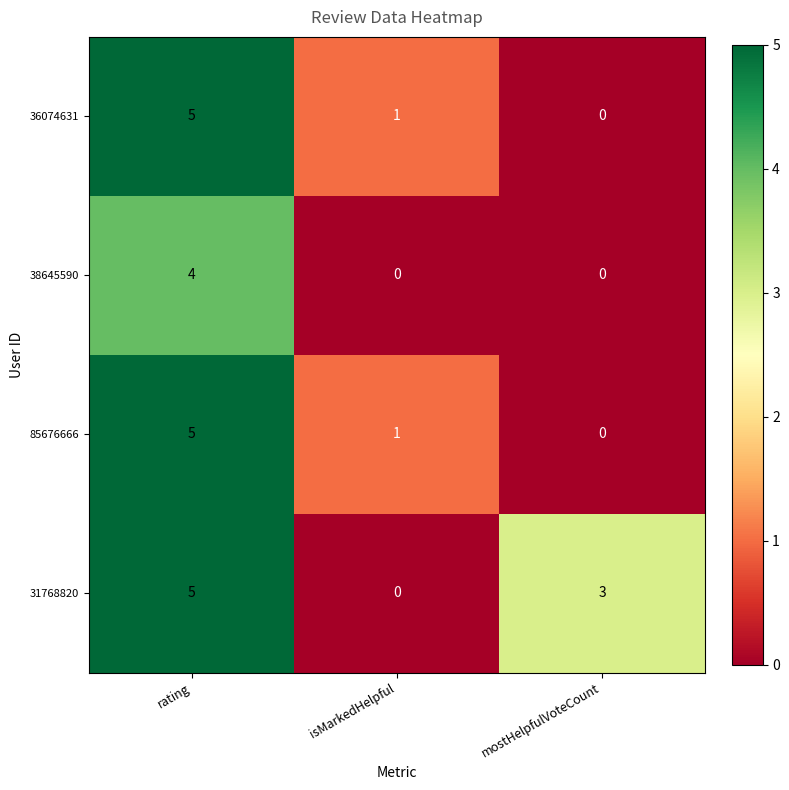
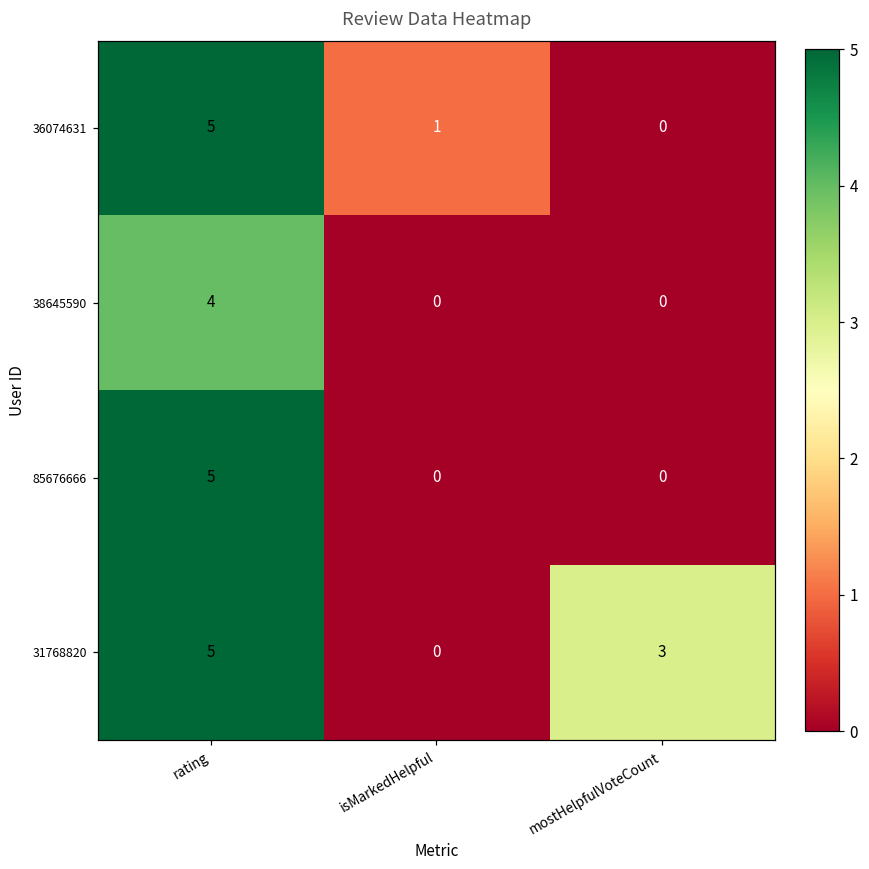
85676666, isMarkedHelpful: 1 -> 0
